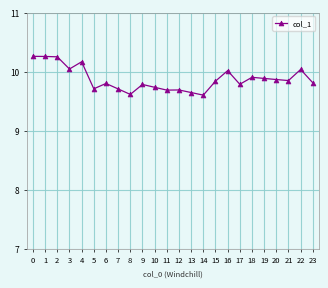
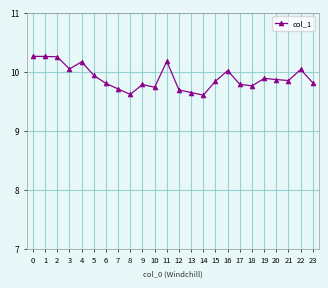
5: 9.7 -> 9.9
11: 9.7 -> 10.2
18: 9.9 -> 9.8
